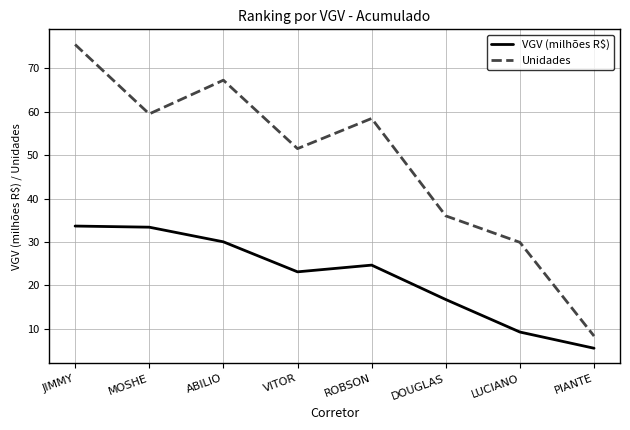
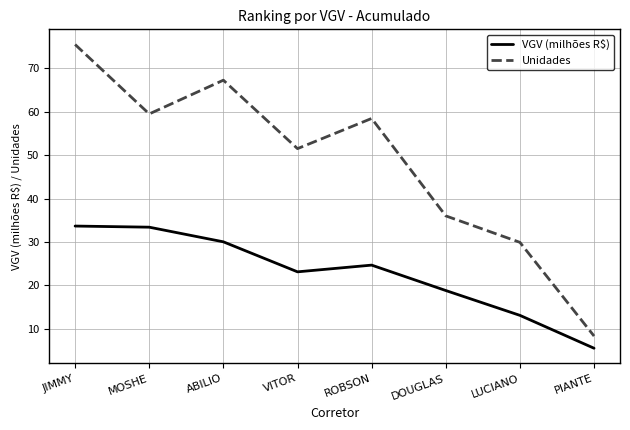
VGV (milhões R$), DOUGLAS: 17 -> 19
VGV (milhões R$), LUCIANO: 9 -> 13
